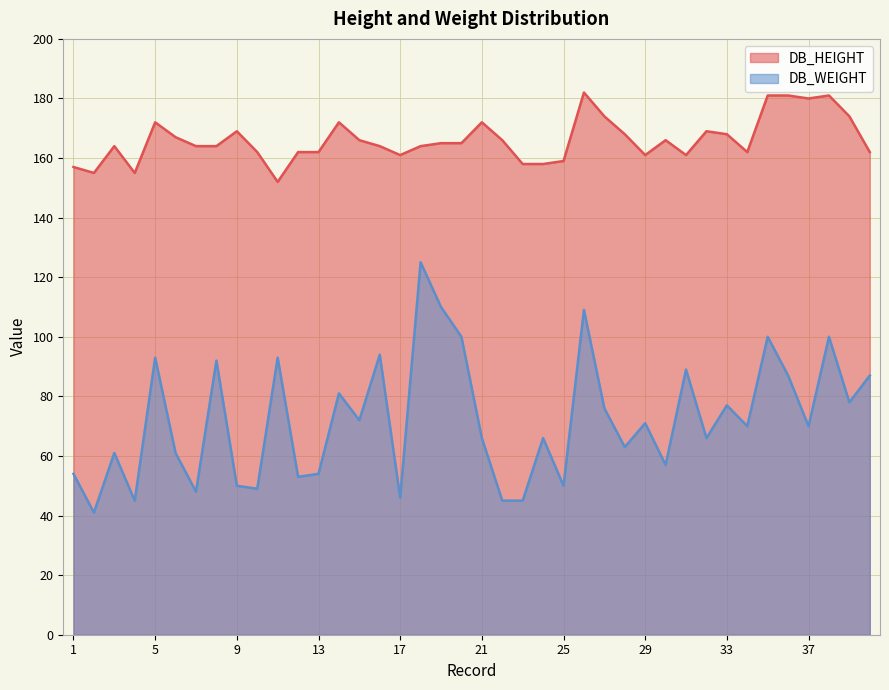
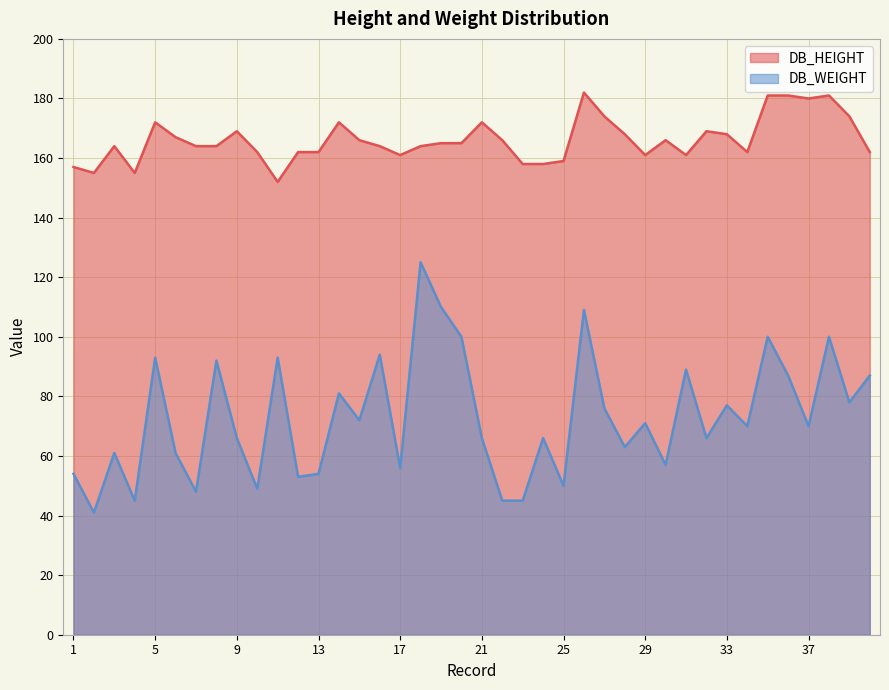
DB_WEIGHT, 9: 50 -> 66
DB_WEIGHT, 17: 46 -> 56
